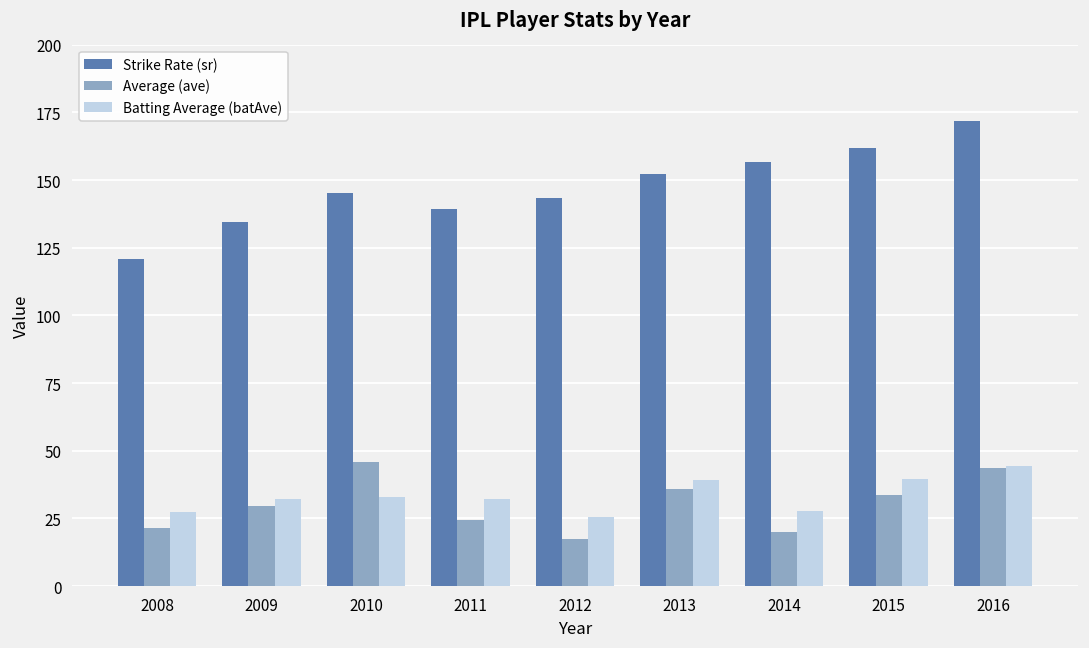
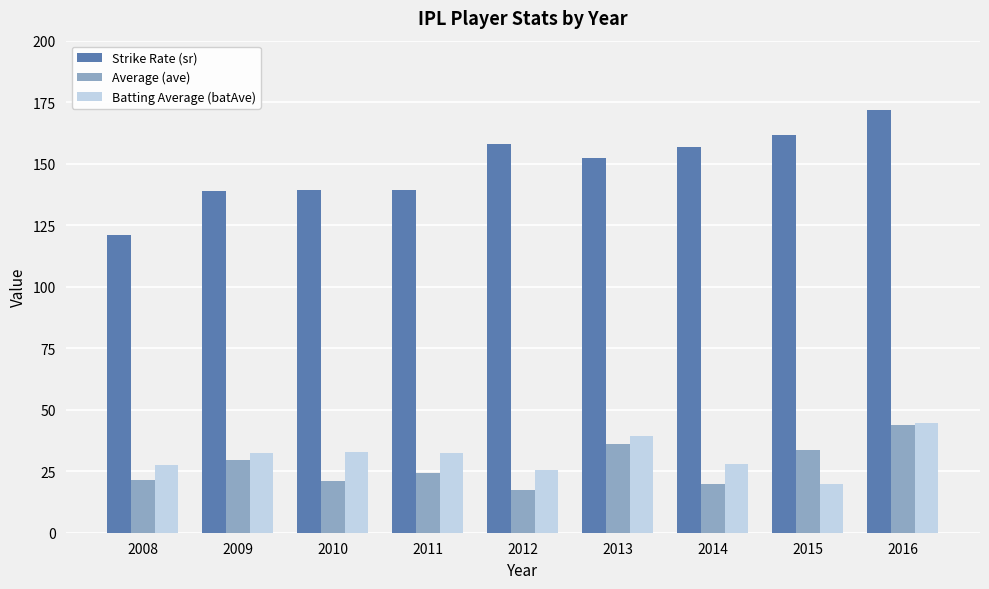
Strike Rate (sr), 2009: 134 -> 139
Strike Rate (sr), 2010: 145 -> 139
Average (ave), 2010: 46 -> 21
Strike Rate (sr), 2012: 143 -> 158
Batting Average (batAve), 2015: 40 -> 20
